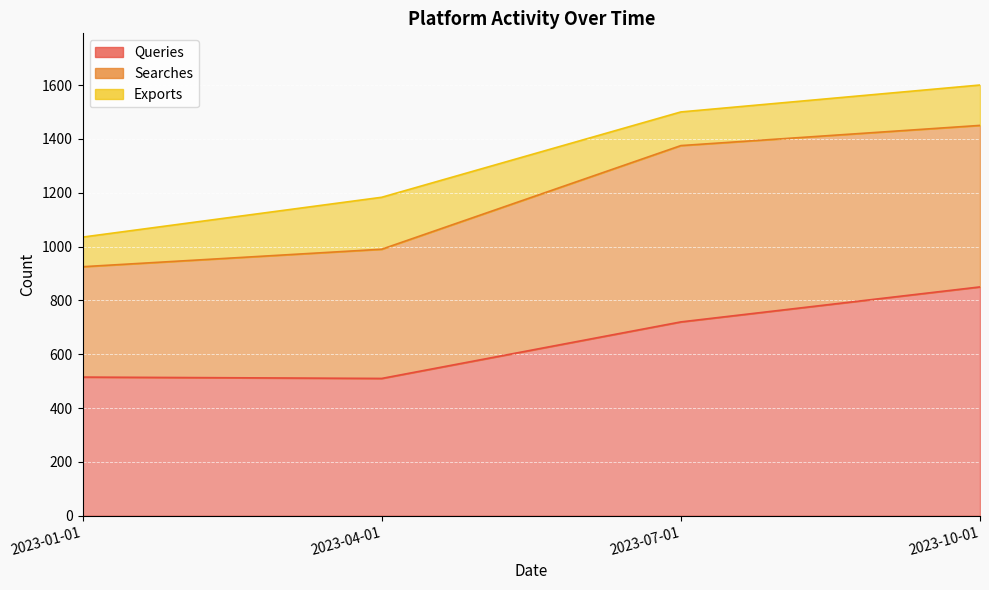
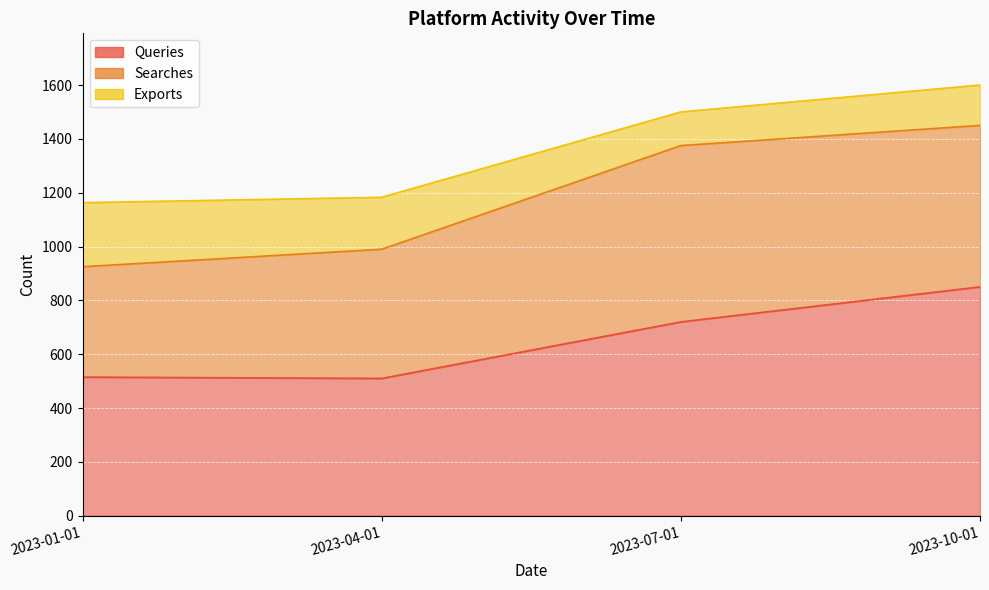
Exports, 2023-01-01: 110 -> 240
